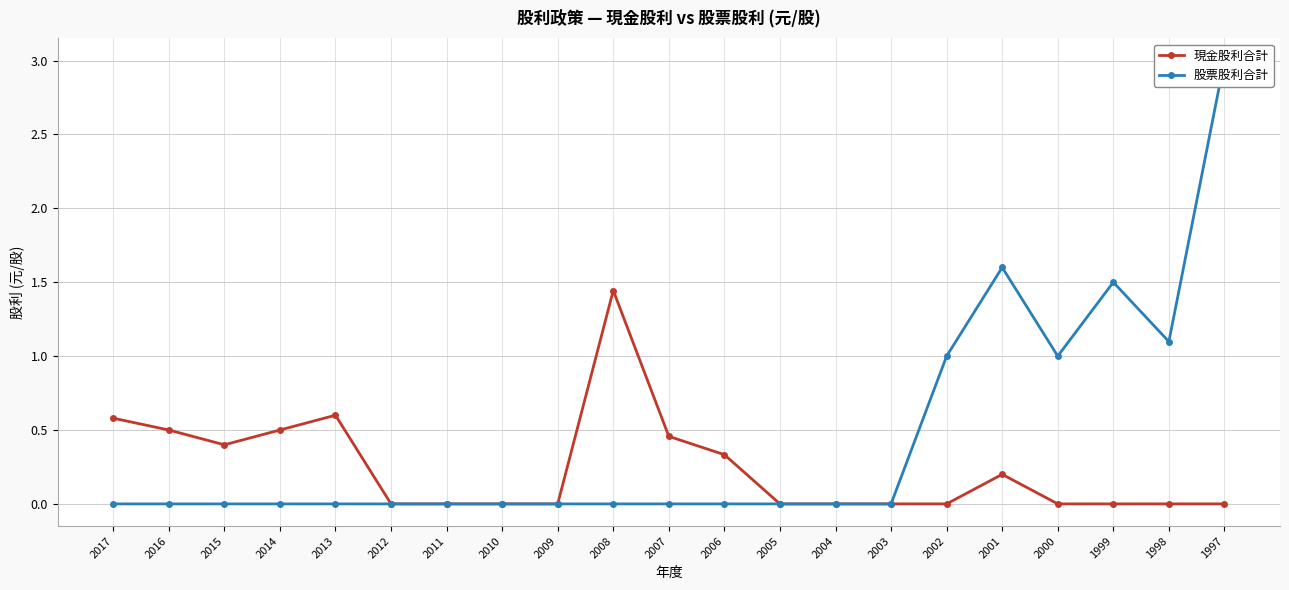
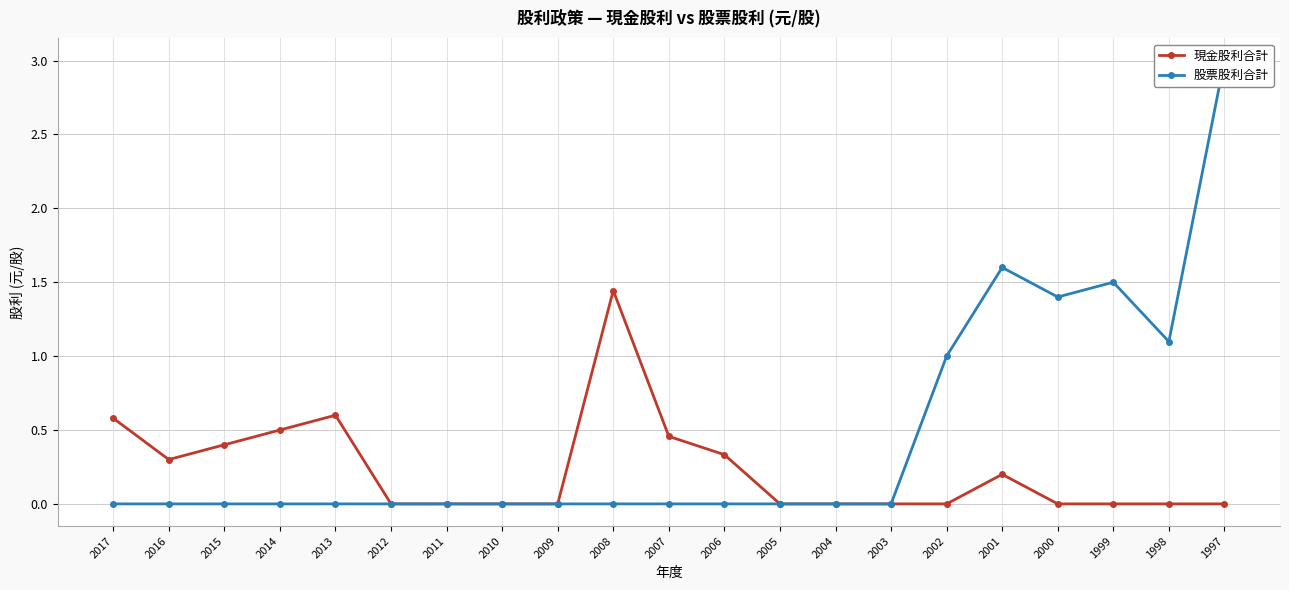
現金股利合計, 2016: 0.5 -> 0.3
股票股利合計, 2000: 1.0 -> 1.4
